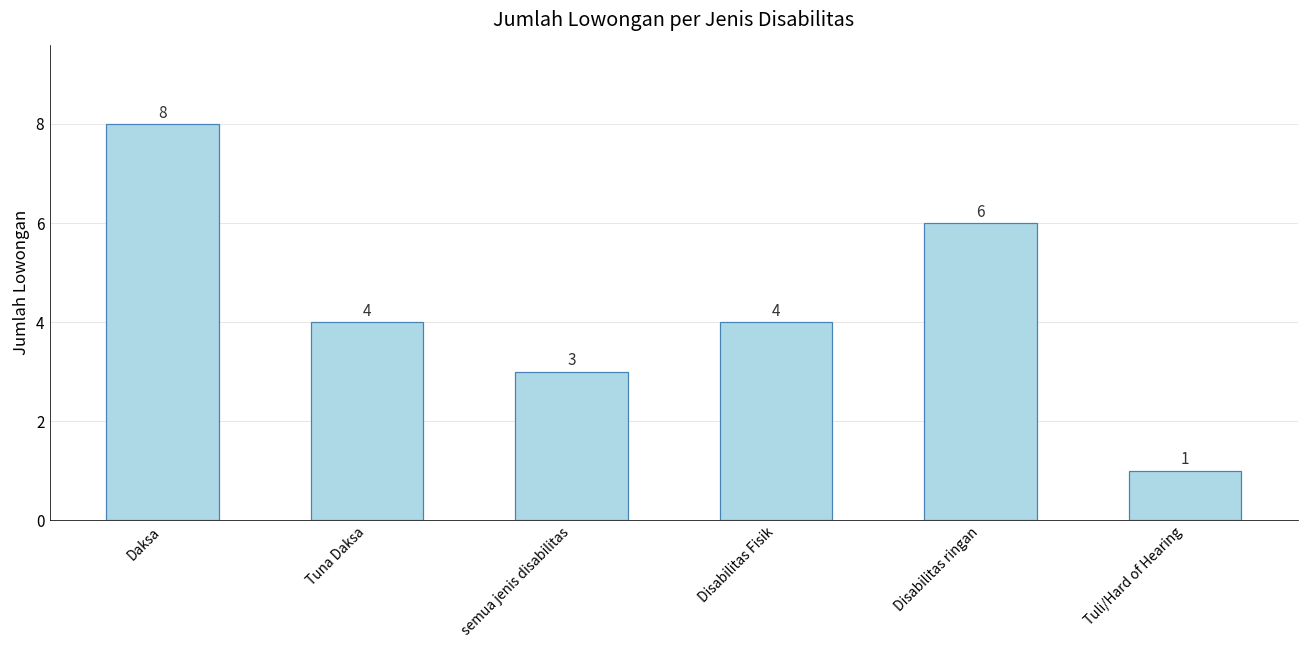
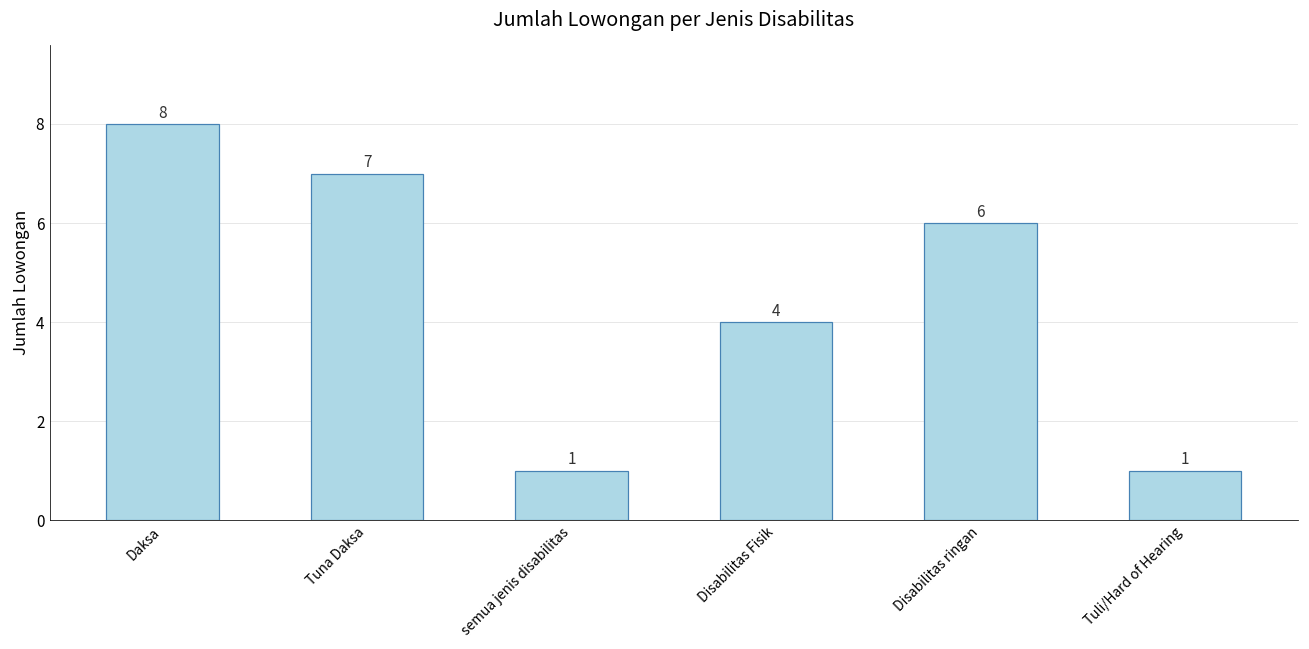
Tuna Daksa: 4 -> 7
semua jenis disabilitas: 3 -> 1
